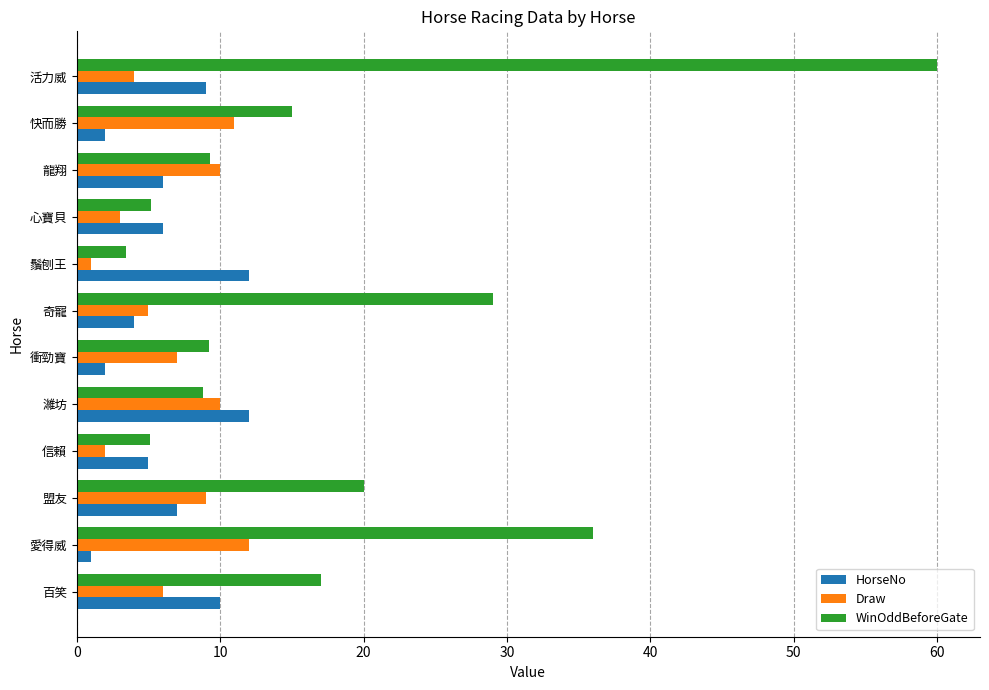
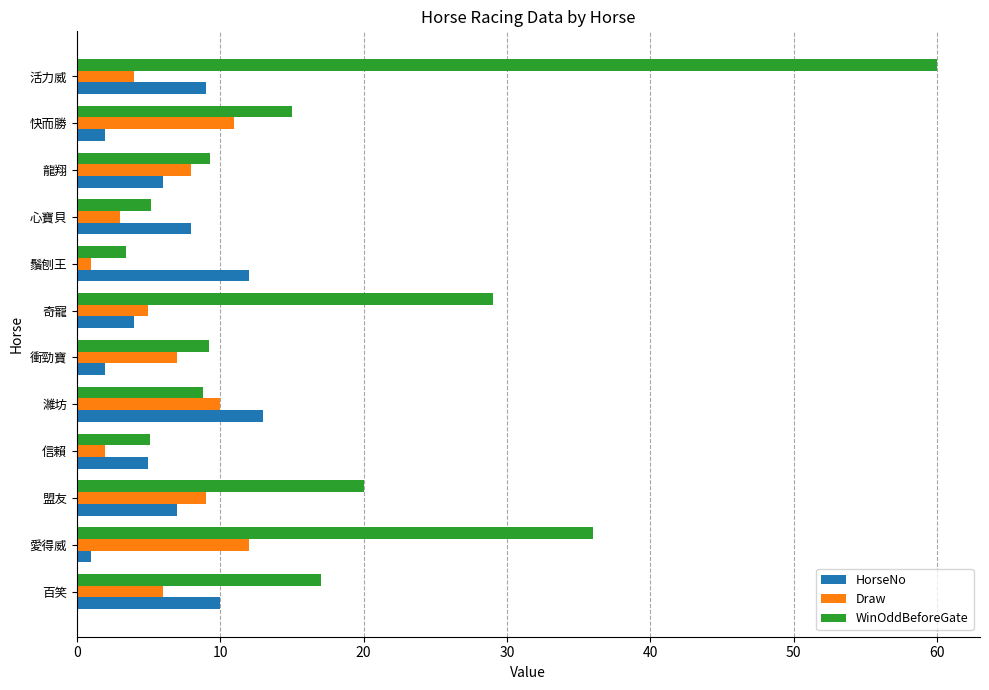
Draw, 龍翔: 10 -> 8
HorseNo, 心寶貝: 6 -> 8
HorseNo, 濰坊: 12 -> 13
